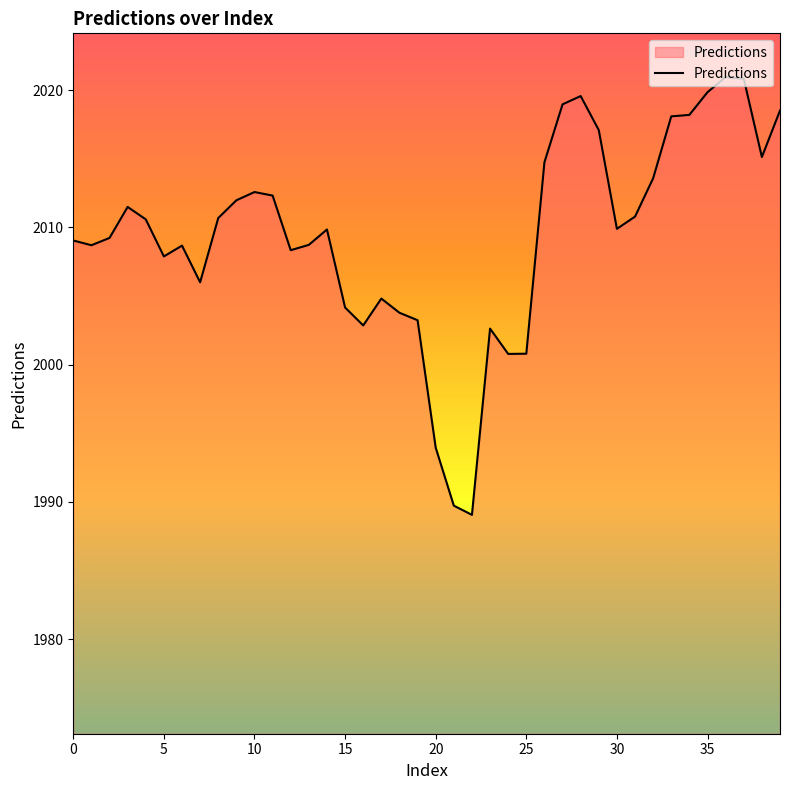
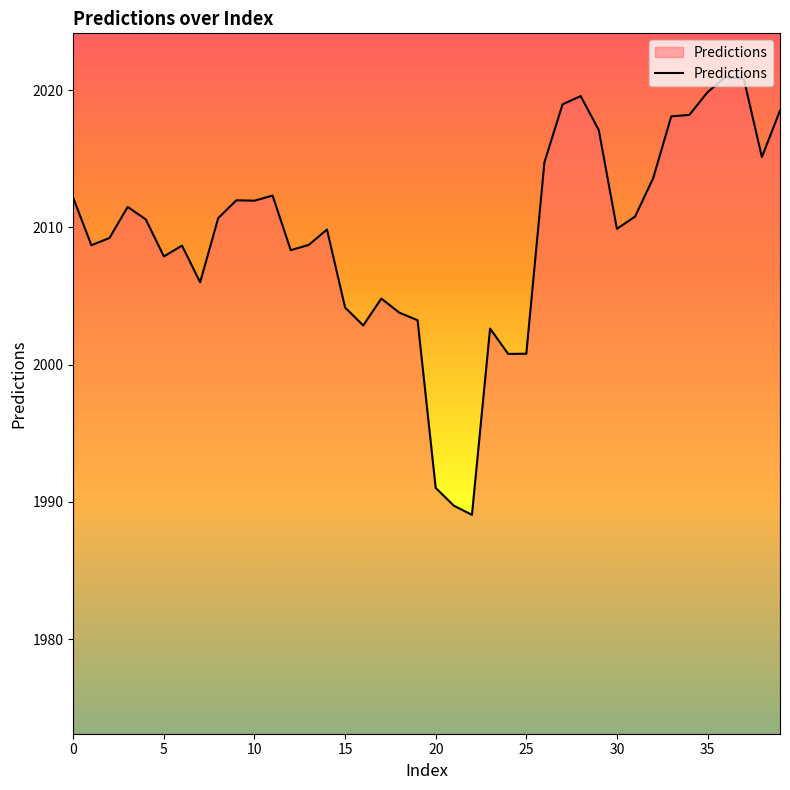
0: 2009.1 -> 2012.1
10: 2012.6 -> 2012.0
20: 1993.9 -> 1991.0
